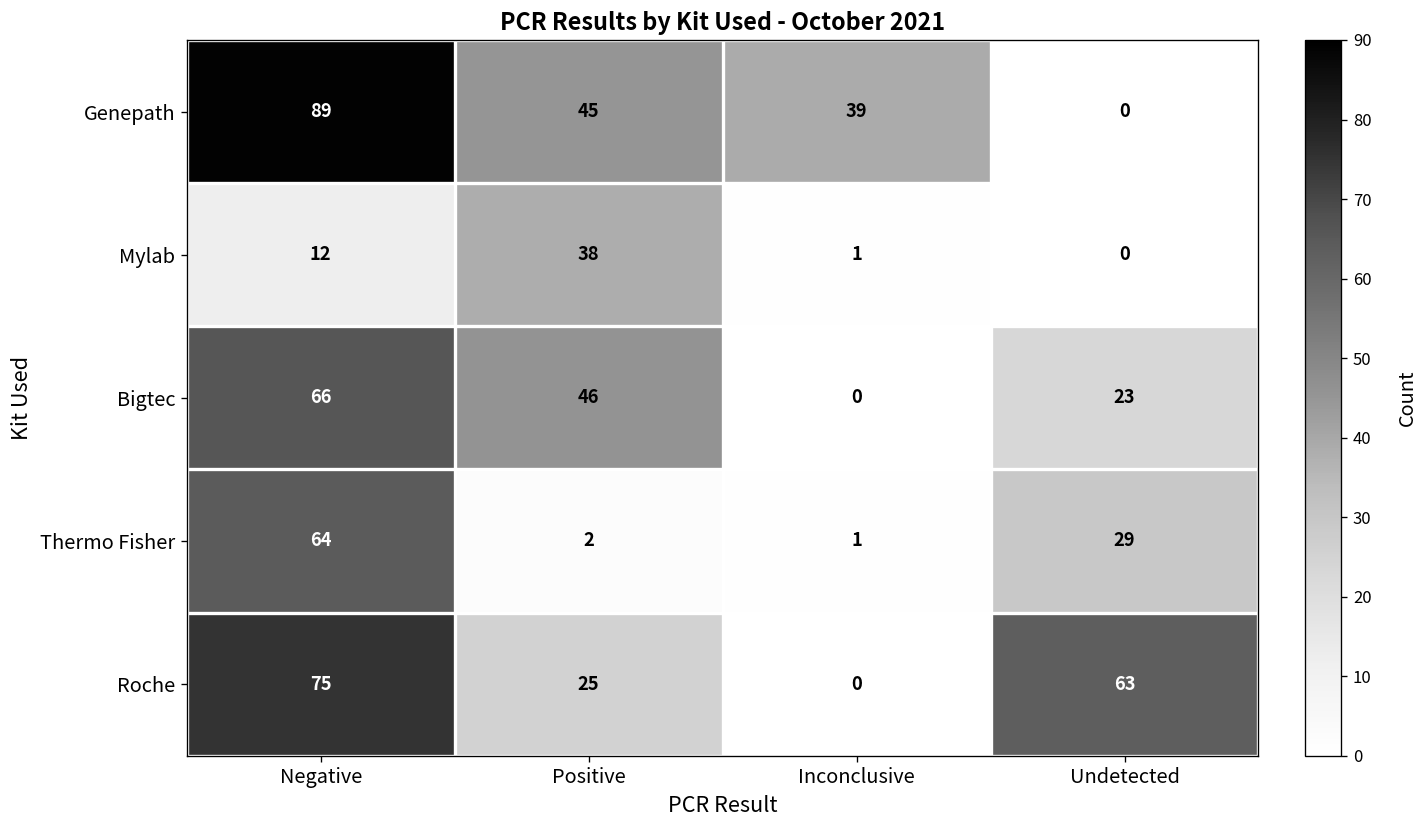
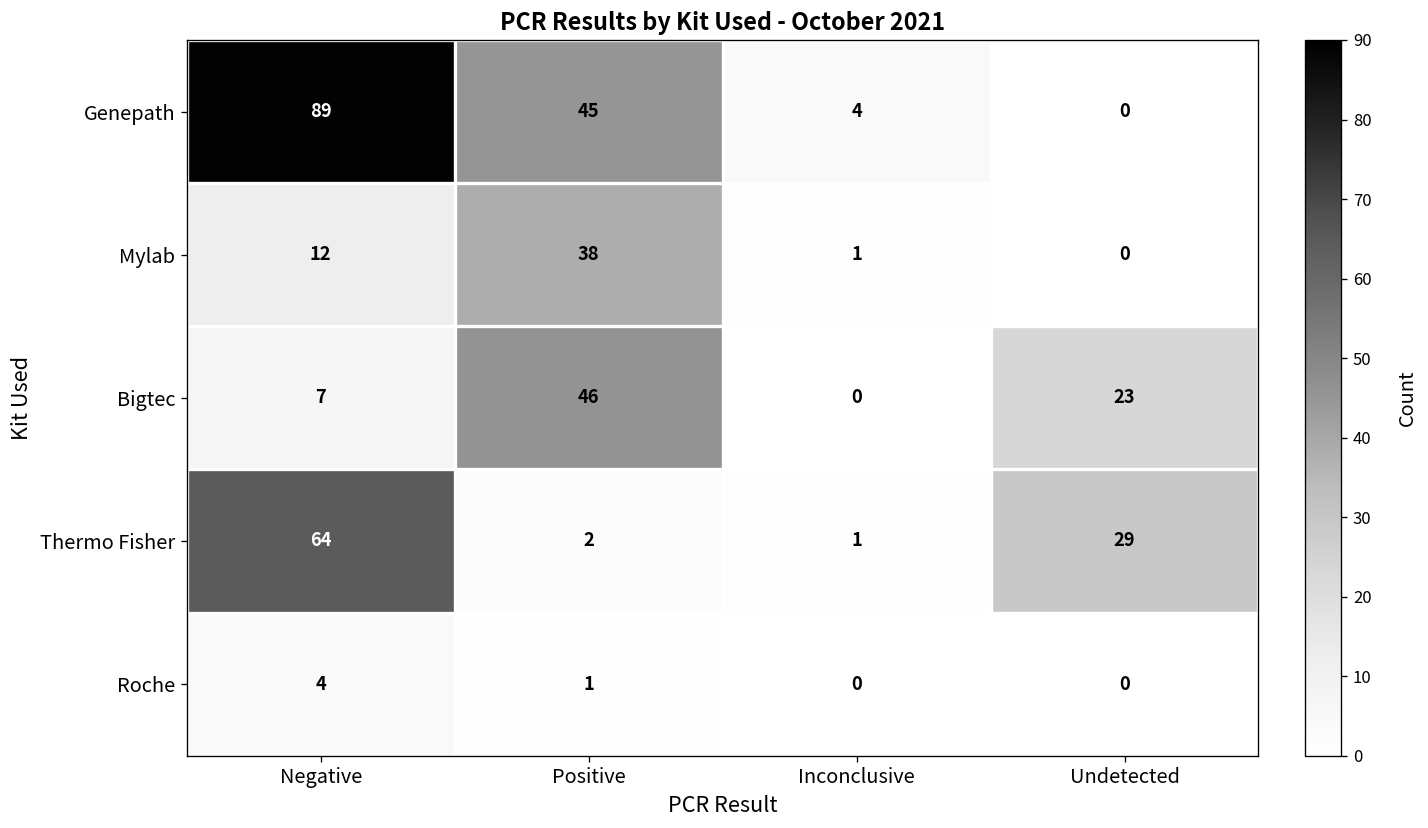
Genepath, Inconclusive: 39 -> 4
Bigtec, Negative: 66 -> 7
Roche, Negative: 75 -> 4
Roche, Positive: 25 -> 1
Roche, Undetected: 63 -> 0
